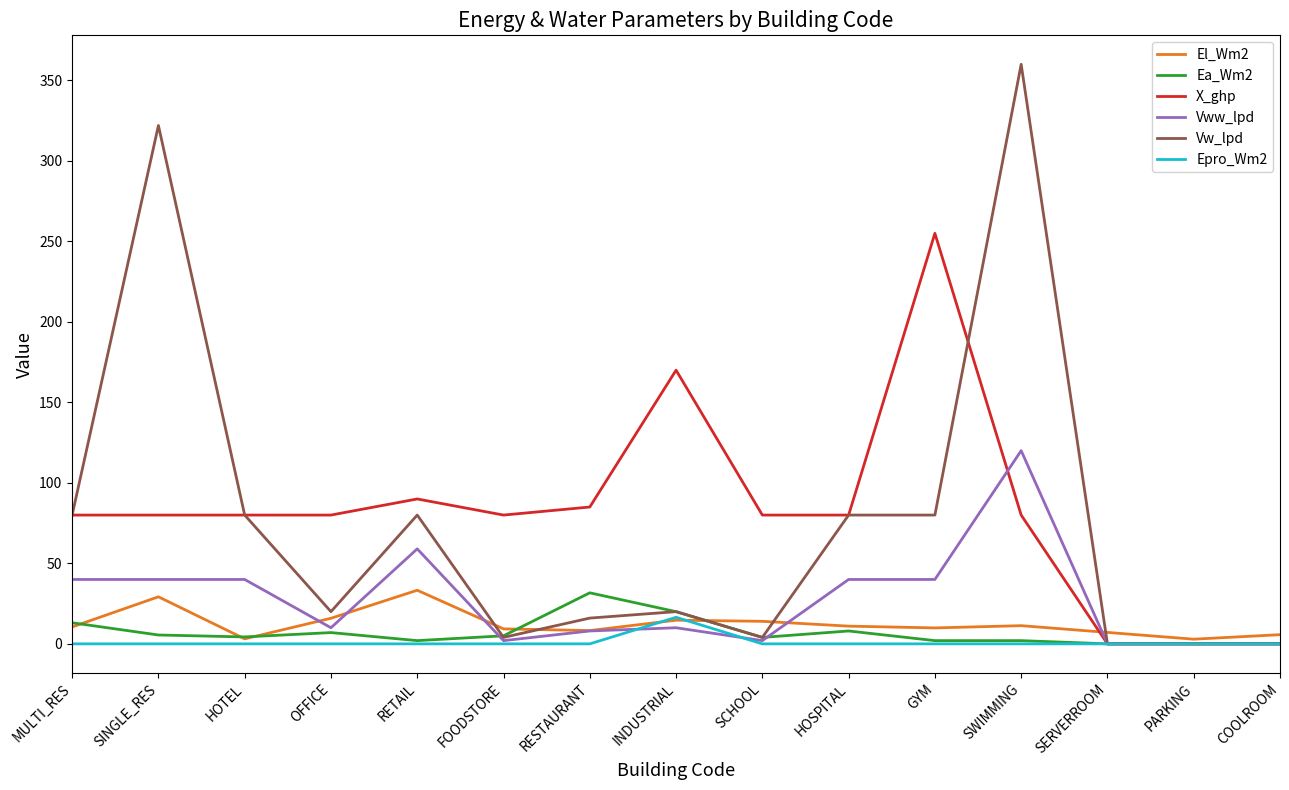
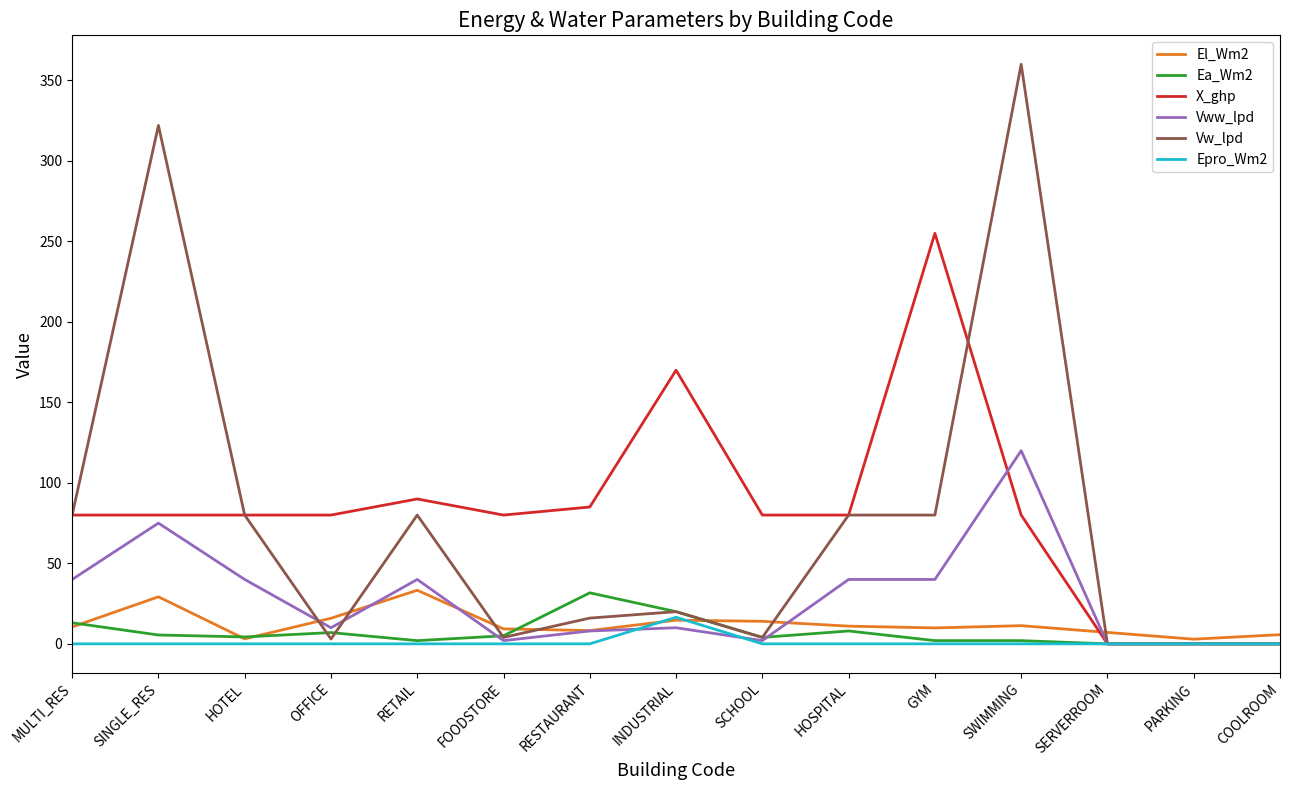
Vww_lpd, SINGLE_RES: 40 -> 75
Vw_lpd, OFFICE: 20 -> 3
Vww_lpd, RETAIL: 59 -> 40
